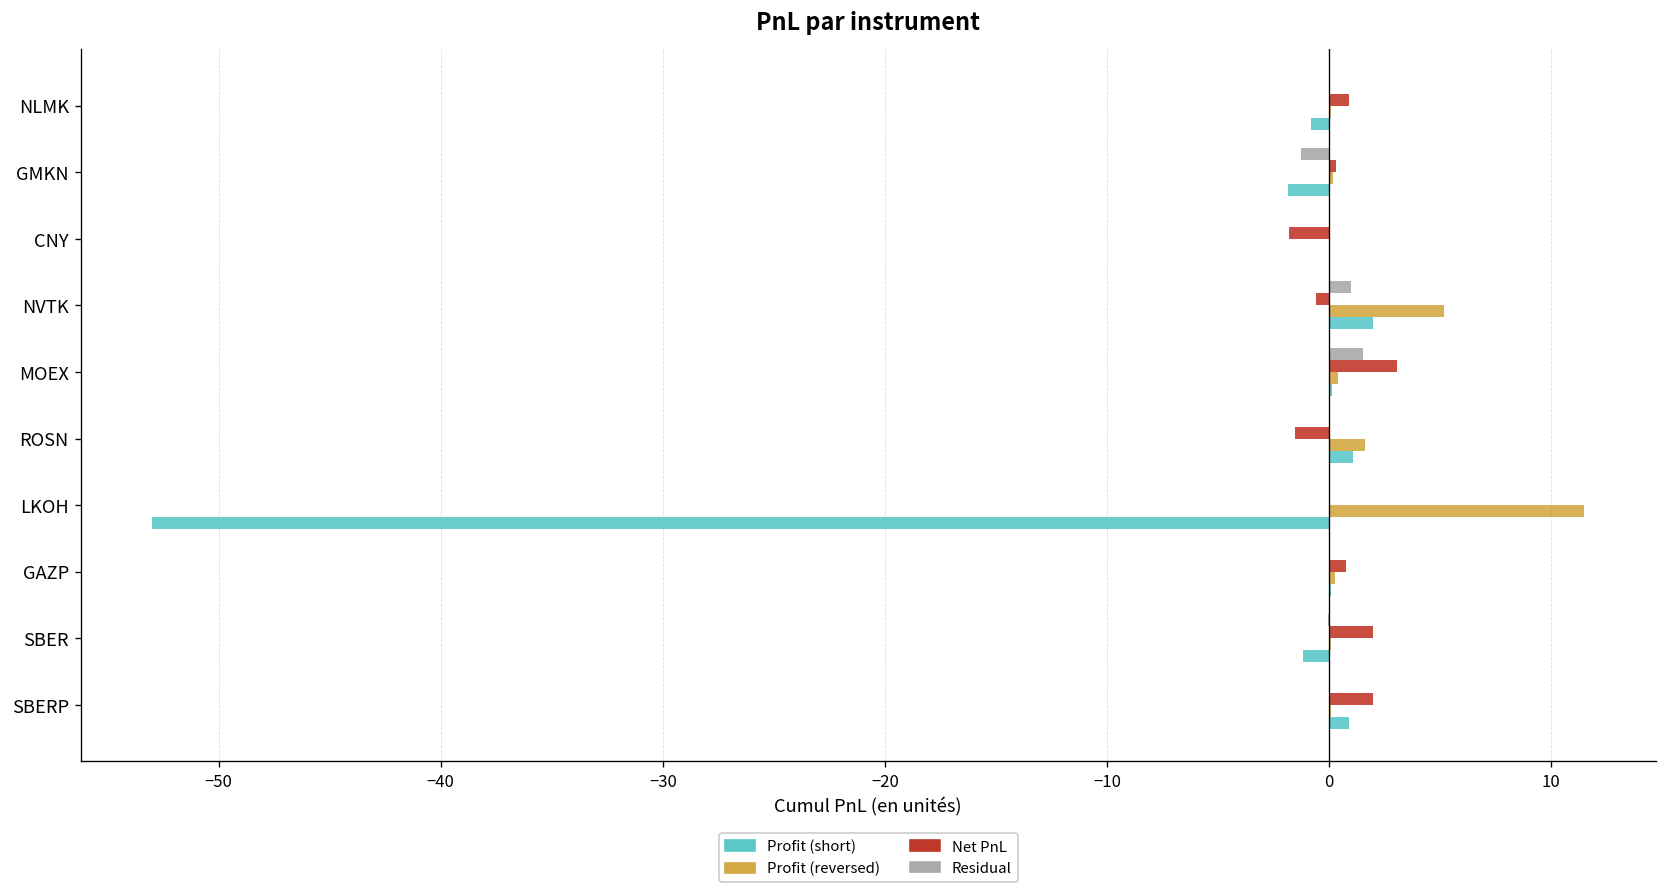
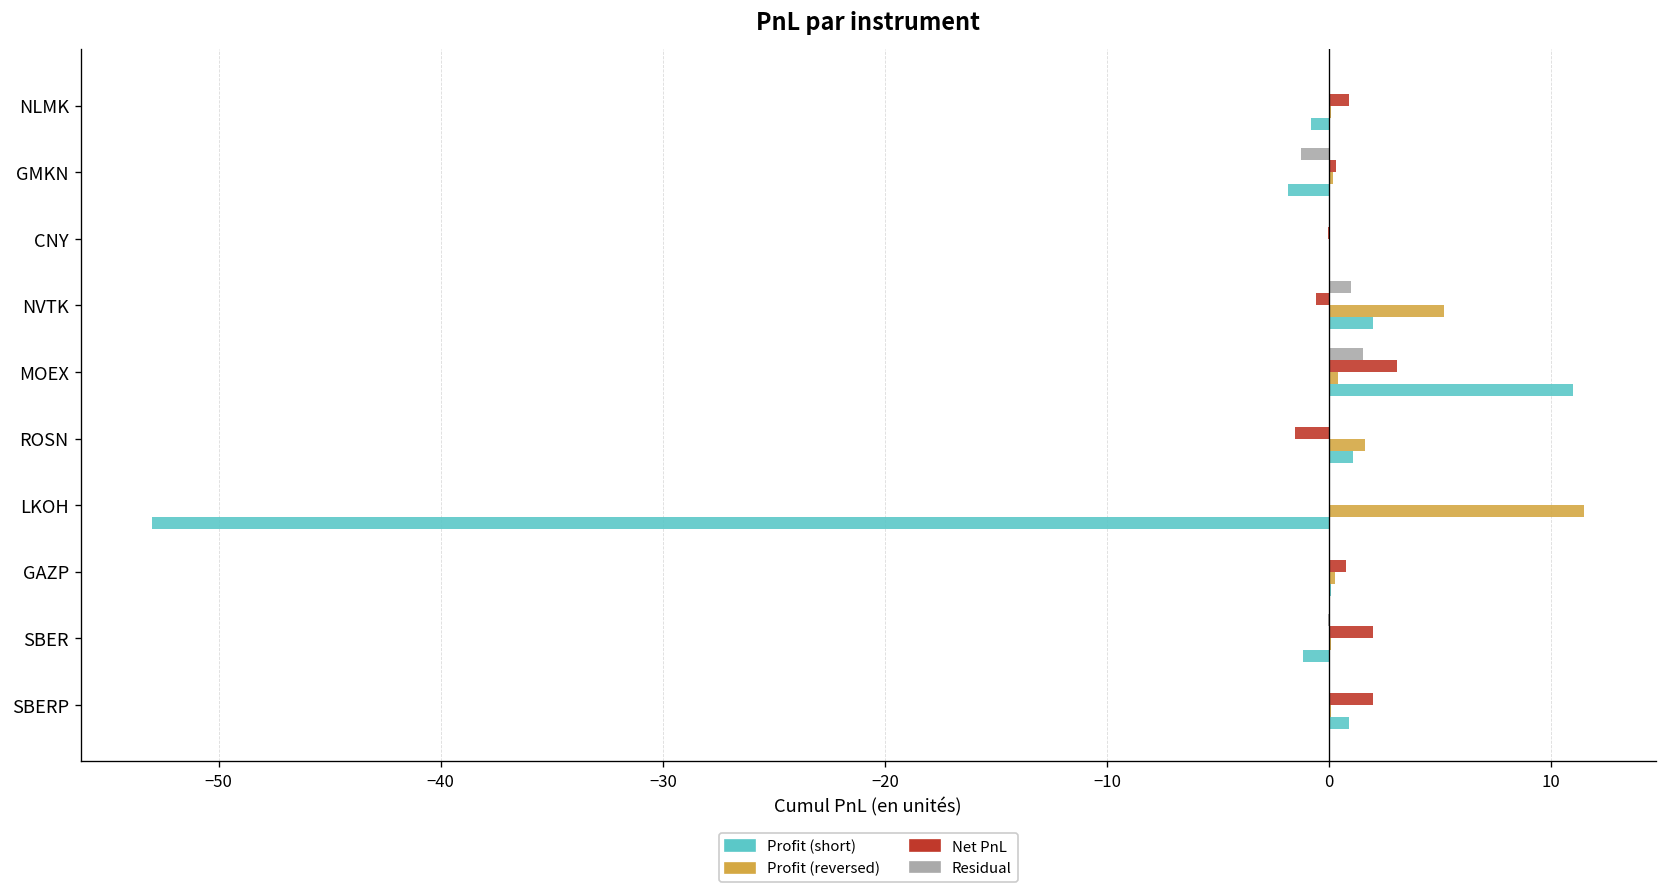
Net PnL, CNY: -1.8 -> 0.0
Profit (short), MOEX: 0.2 -> 11.0
